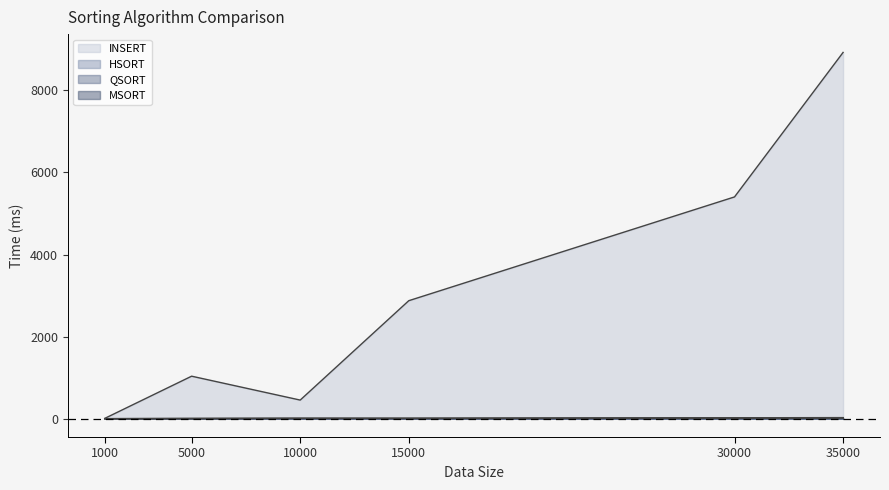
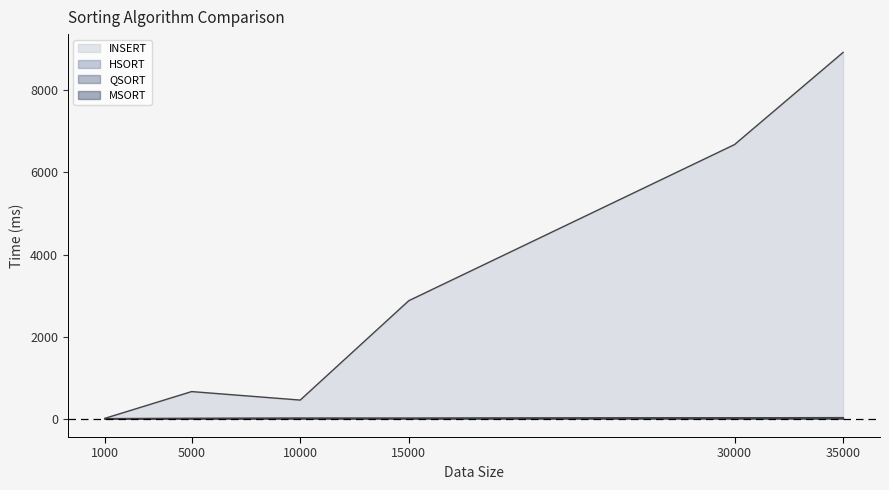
INSERT, 5000: 1000 -> 700
INSERT, 30000: 5400 -> 6700
